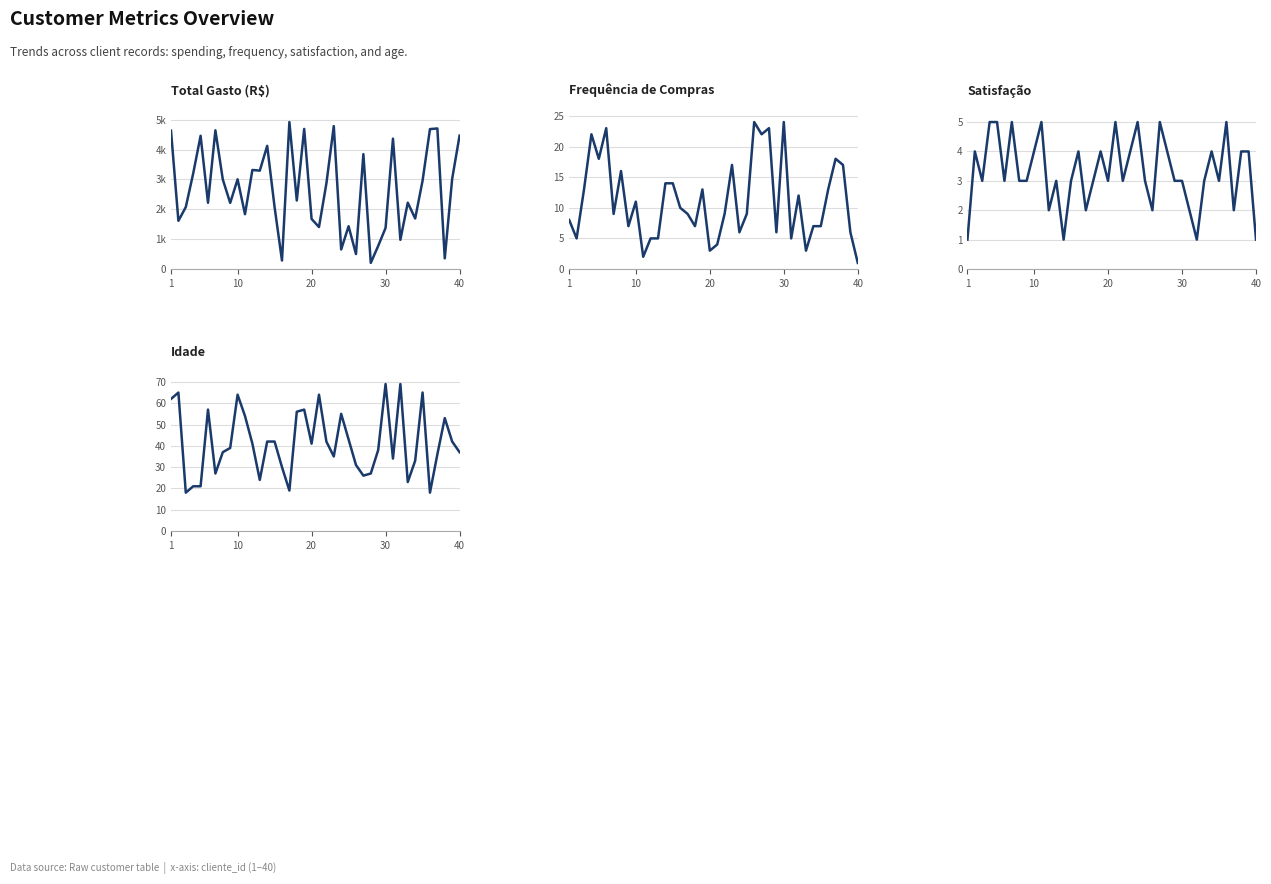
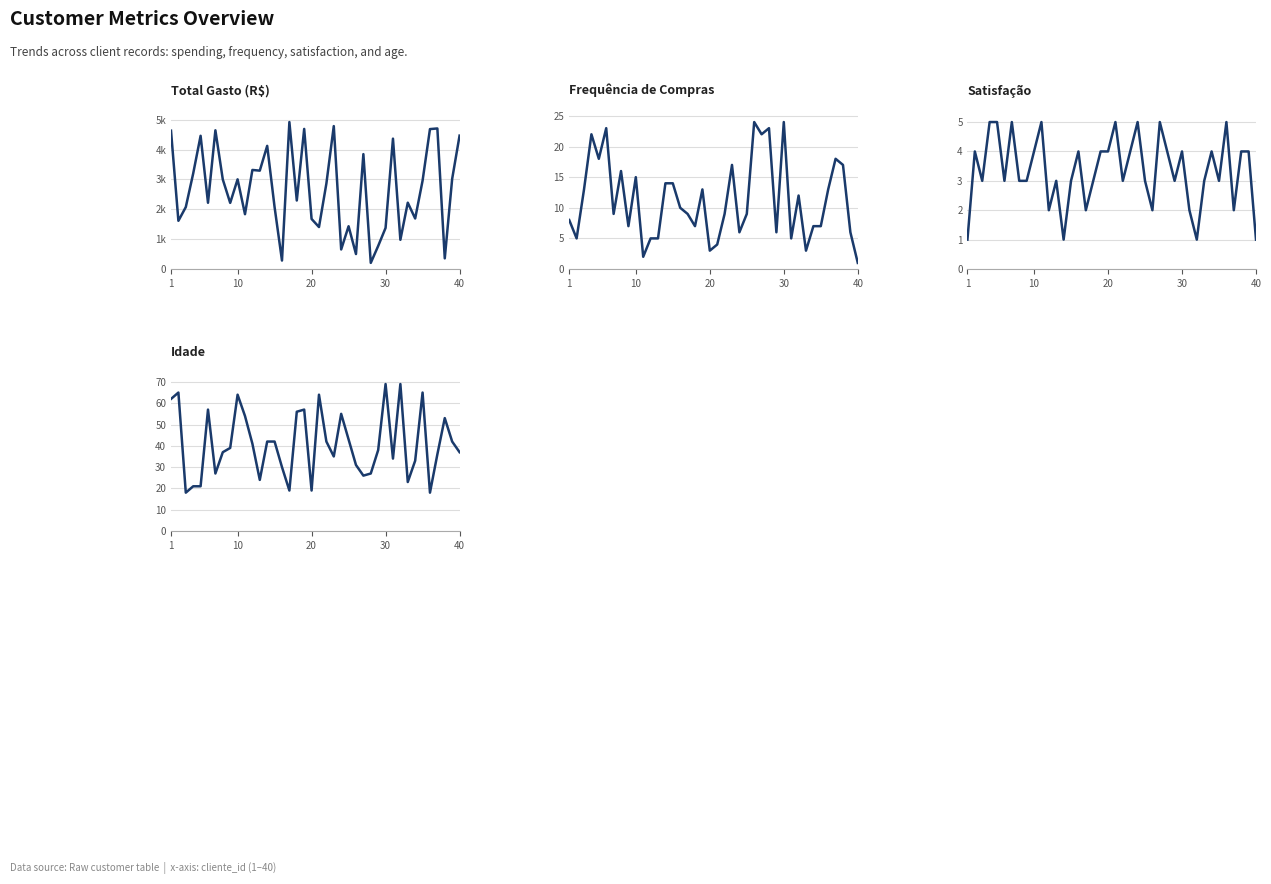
Frequência de Compras, 10: 11 -> 15
Satisfação, 20: 3 -> 4
Satisfação, 30: 3 -> 4
Idade, 20: 41 -> 19
